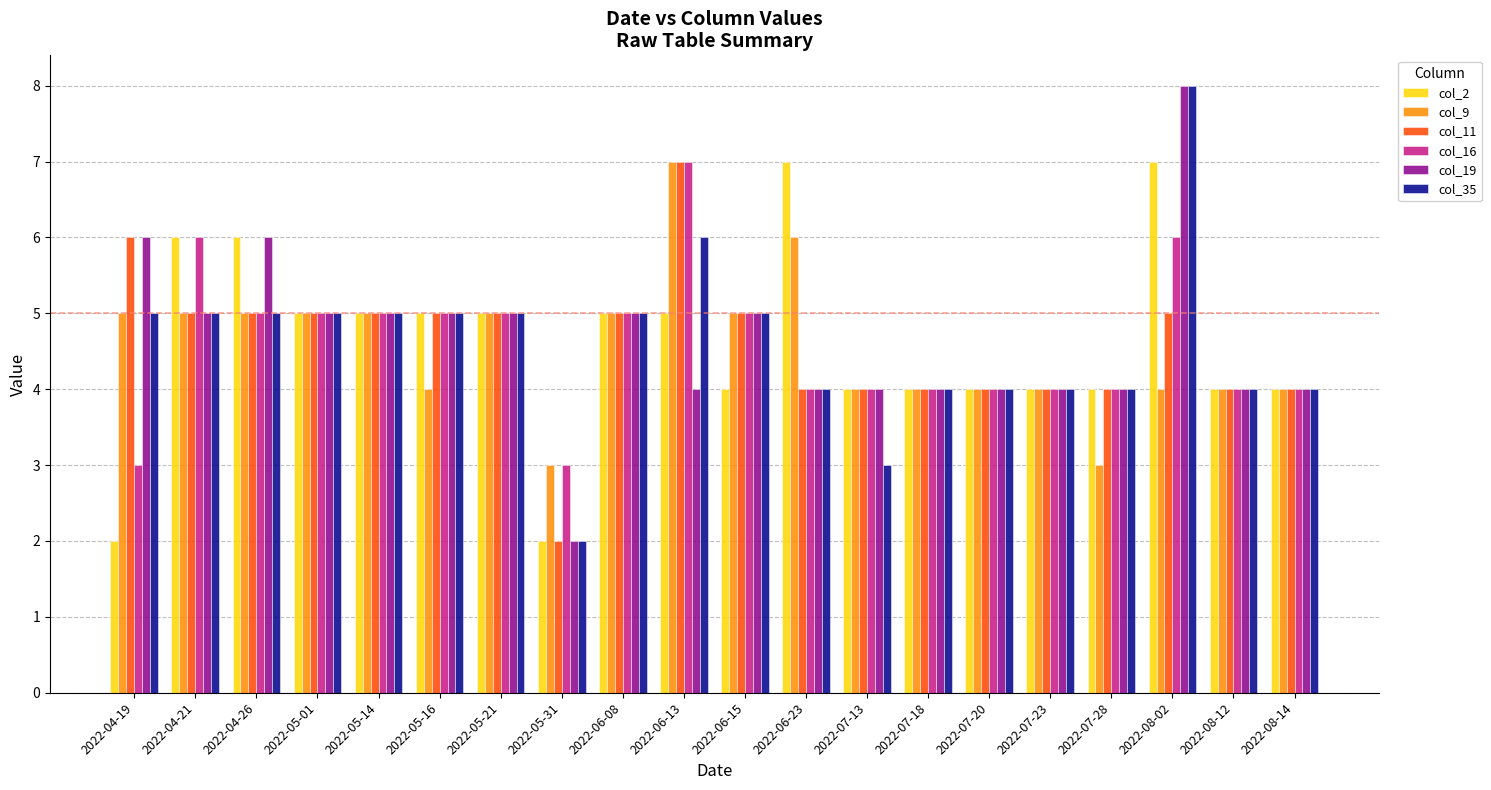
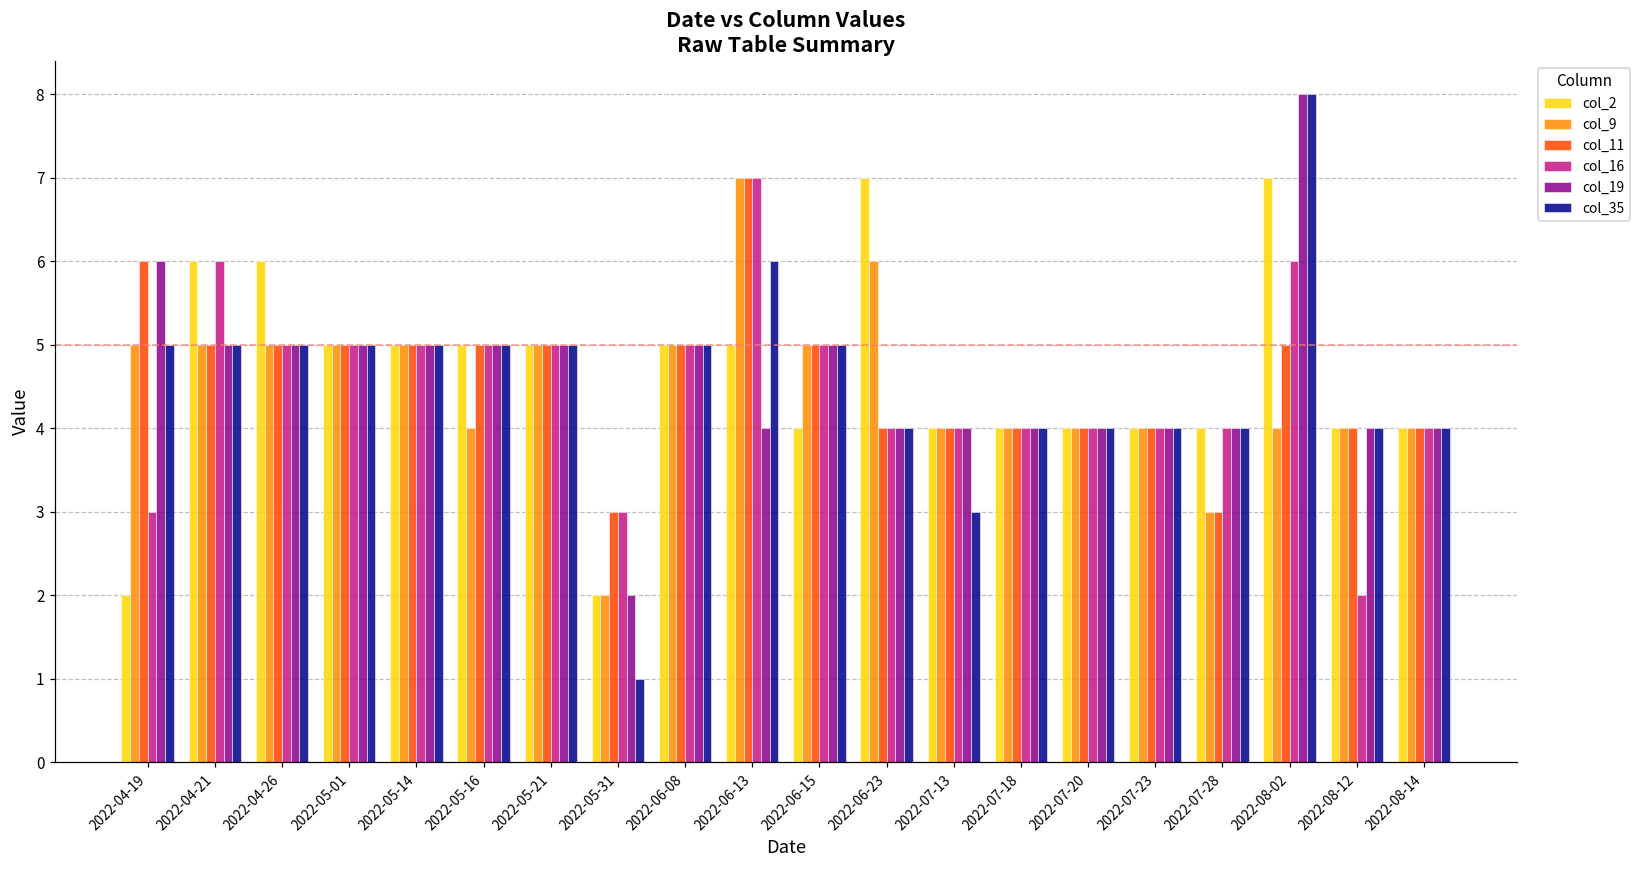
col_19, 2022-04-26: 6 -> 5
col_9, 2022-05-31: 3 -> 2
col_11, 2022-05-31: 2 -> 3
col_35, 2022-05-31: 2 -> 1
col_11, 2022-07-28: 4 -> 3
col_16, 2022-08-12: 4 -> 2
